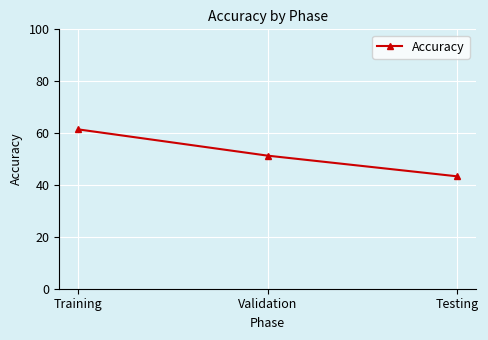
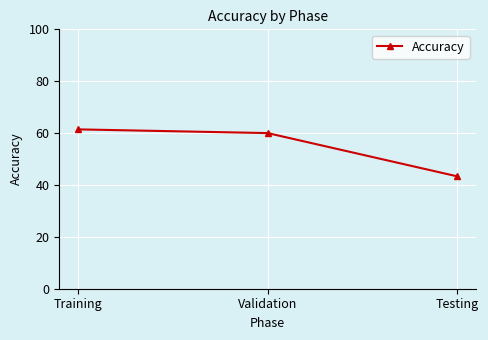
Validation: 51 -> 60
